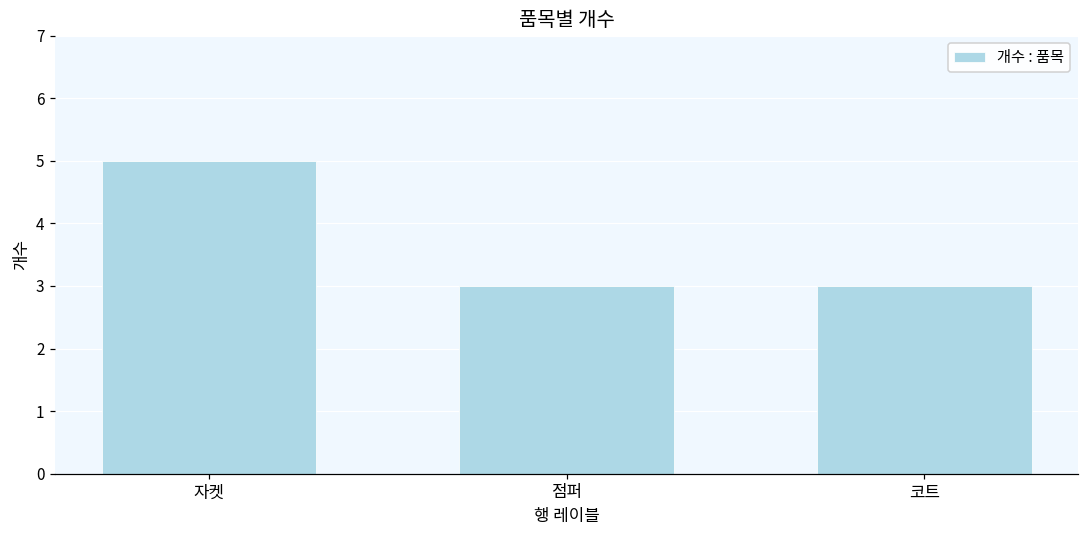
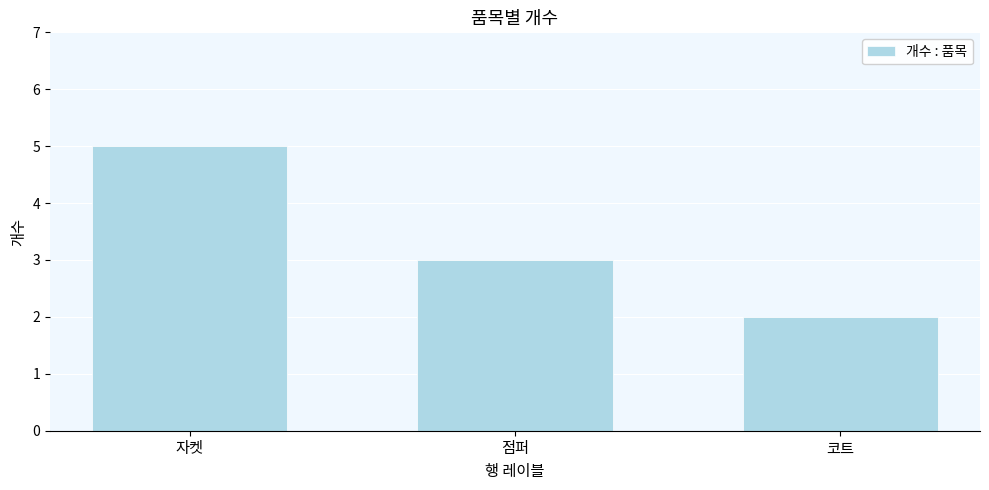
코트: 3 -> 2
